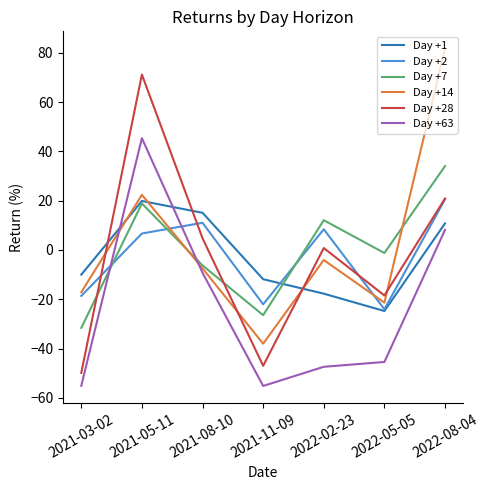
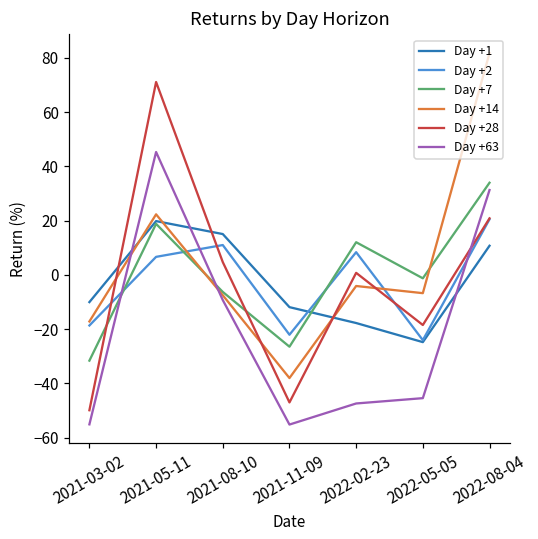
Day +14, 2022-05-05: -21 -> -7
Day +63, 2022-08-04: 8 -> 31
